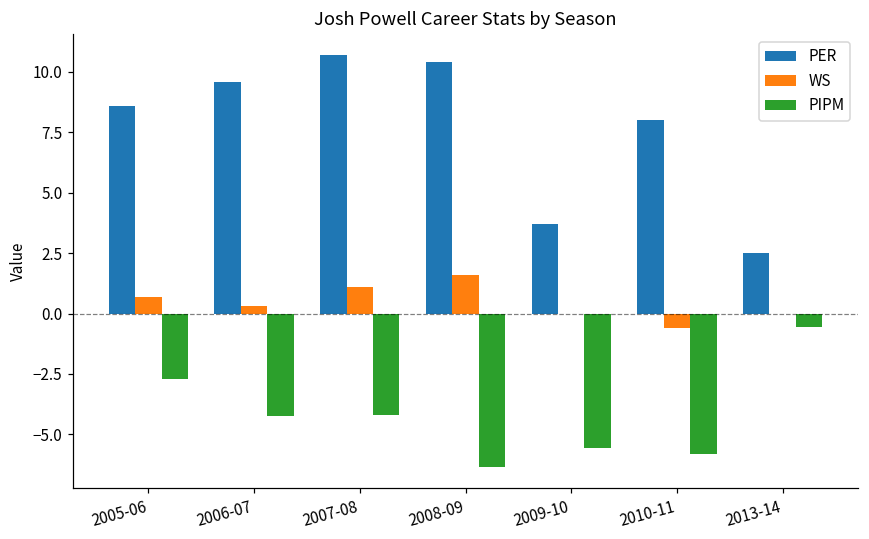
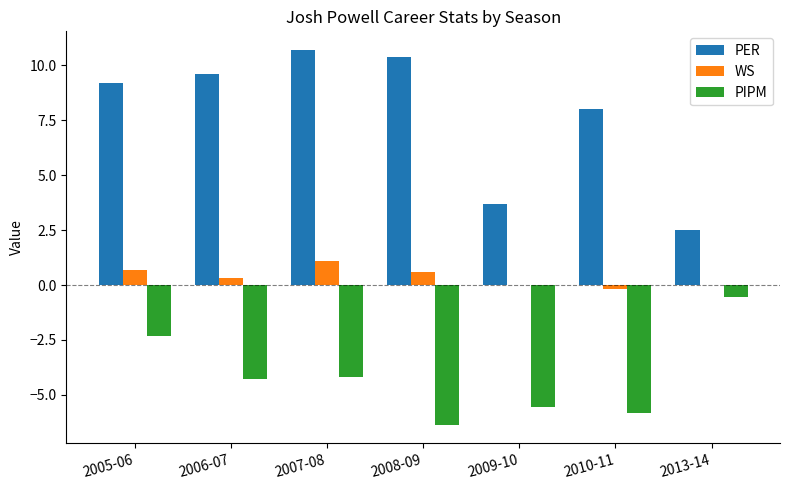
PER, 2005-06: 8.6 -> 9.2
PIPM, 2005-06: -2.7 -> -2.3
WS, 2008-09: 1.6 -> 0.6
WS, 2010-11: -0.6 -> -0.2
